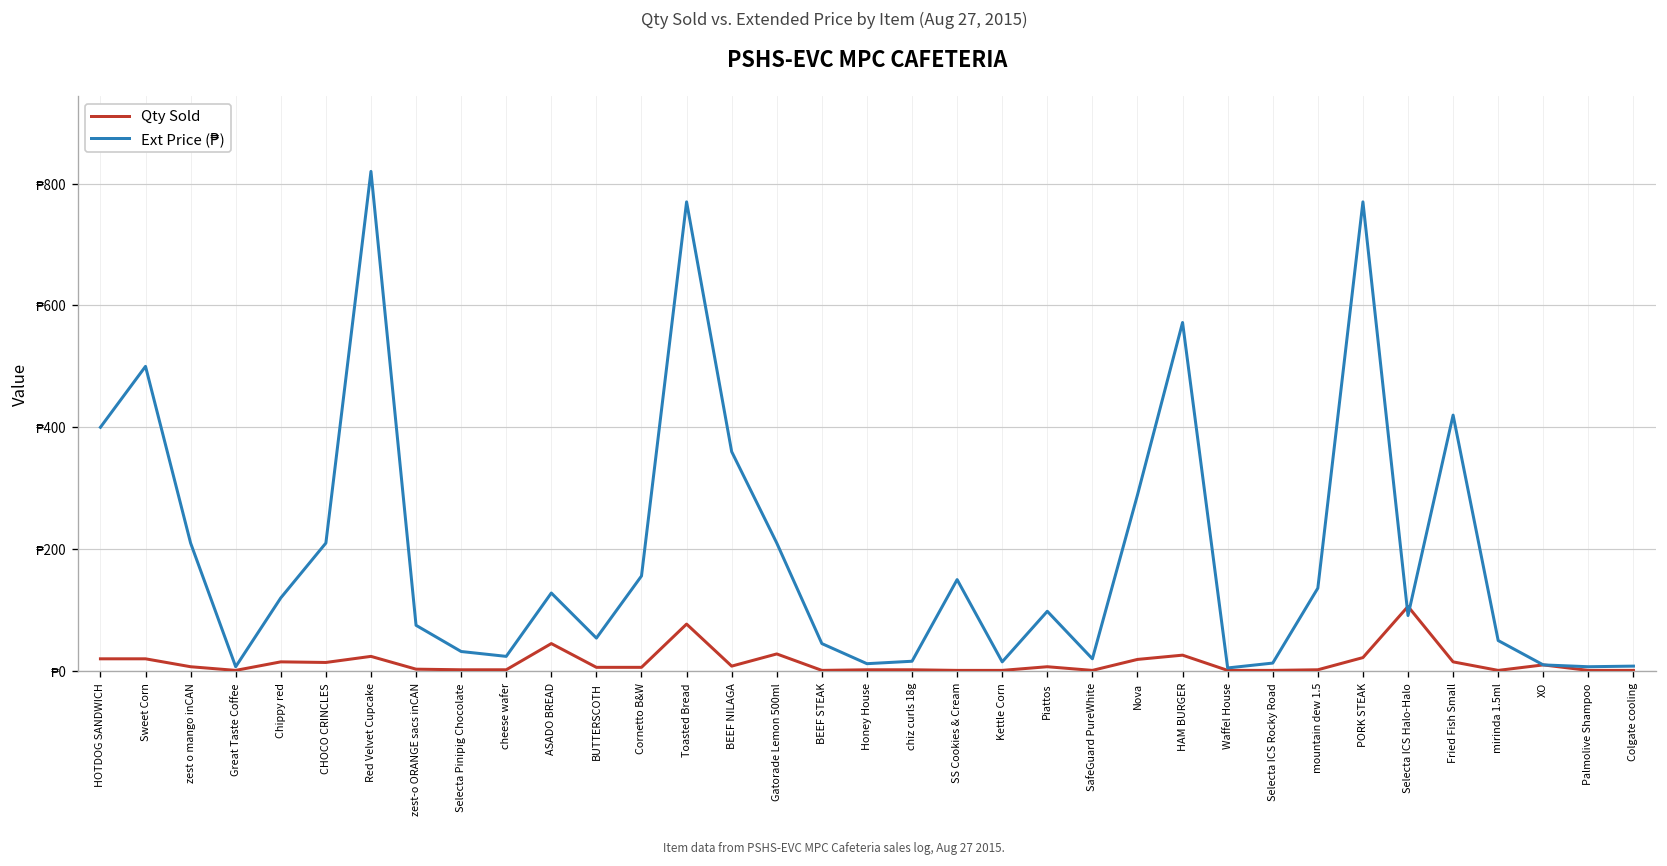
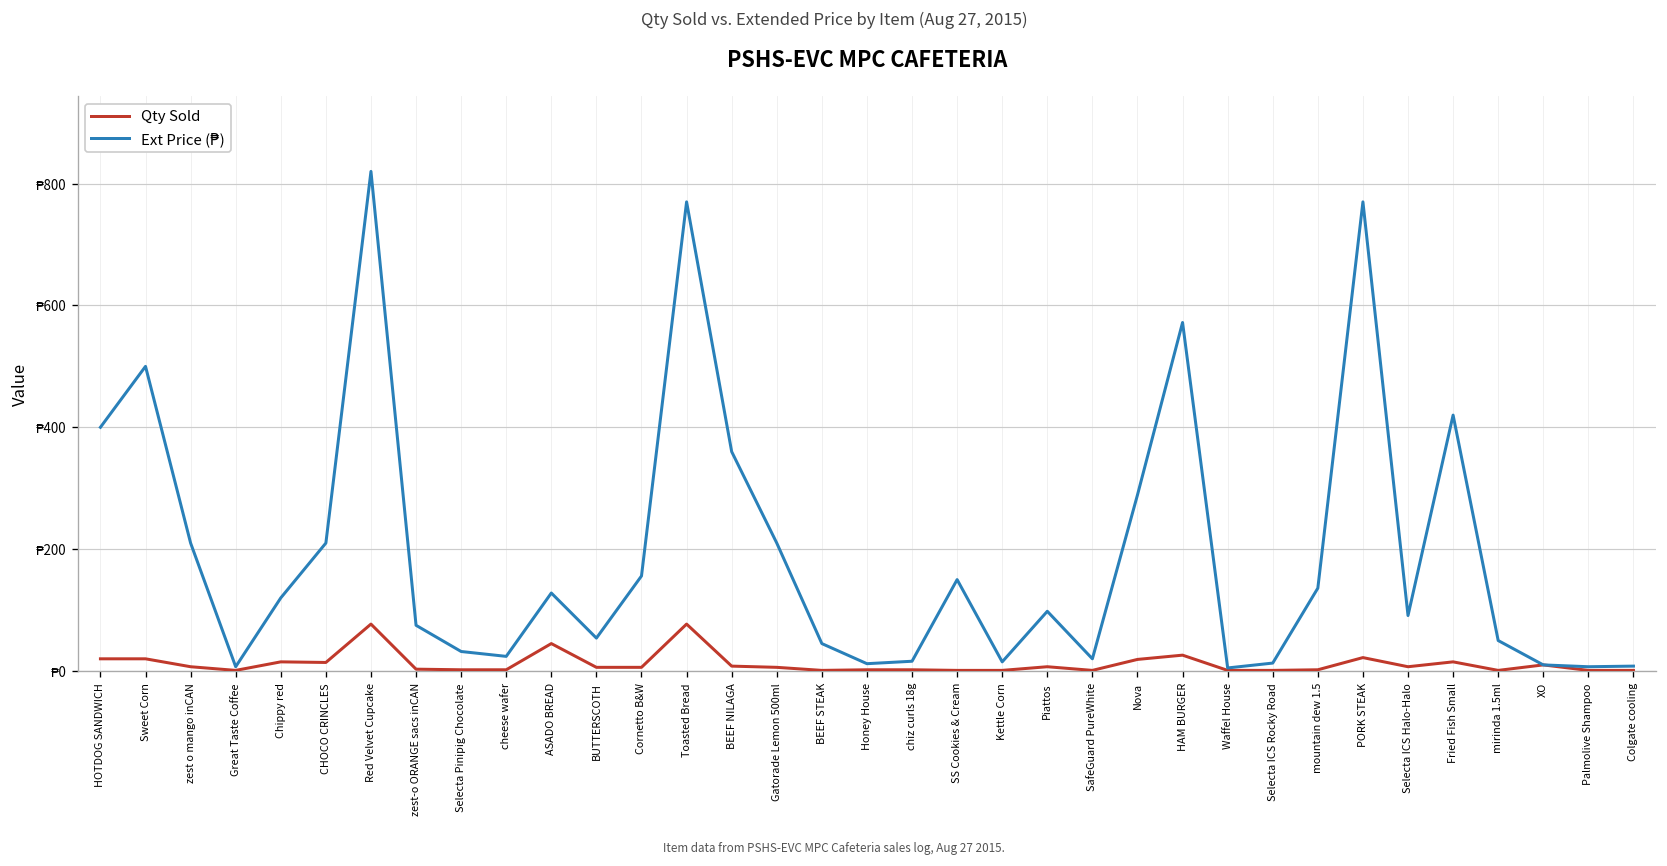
Qty Sold, Red Velvet Cupcake: ₱20 -> ₱80
Qty Sold, Gatorade Lemon 500ml: ₱30 -> ₱10
Qty Sold, Selecta ICS Halo-Halo: ₱110 -> ₱10
